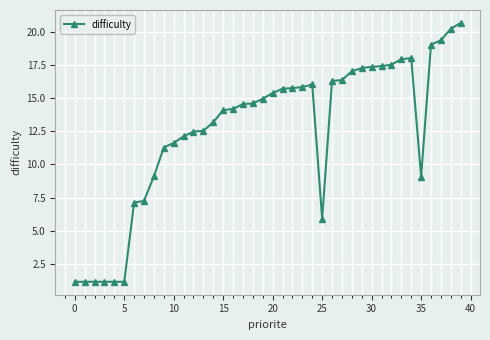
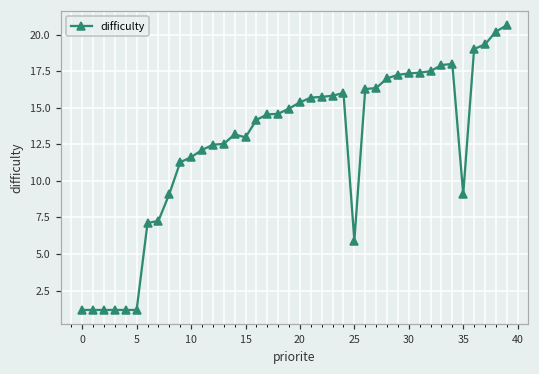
15: 14.1 -> 13.0
